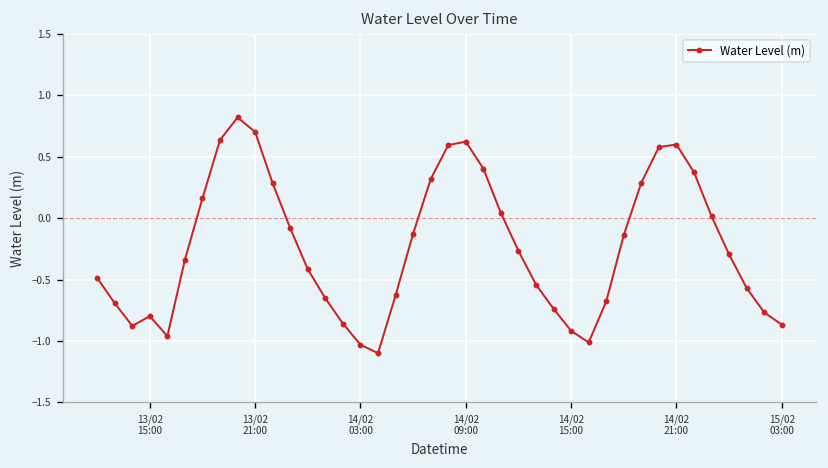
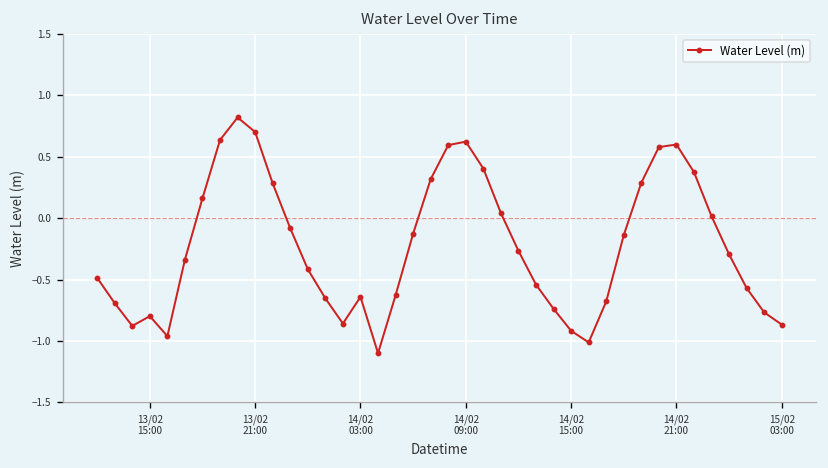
14/02 03:00: -1.03 -> -0.64
